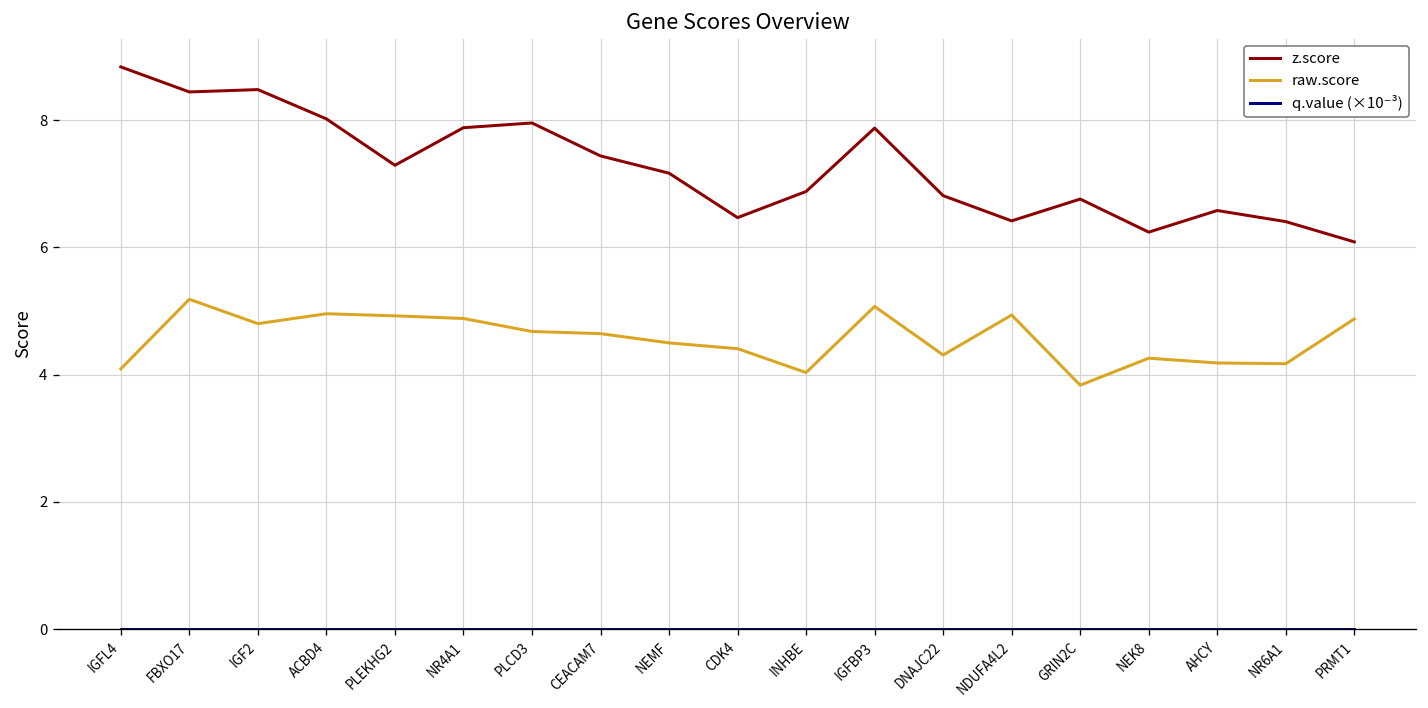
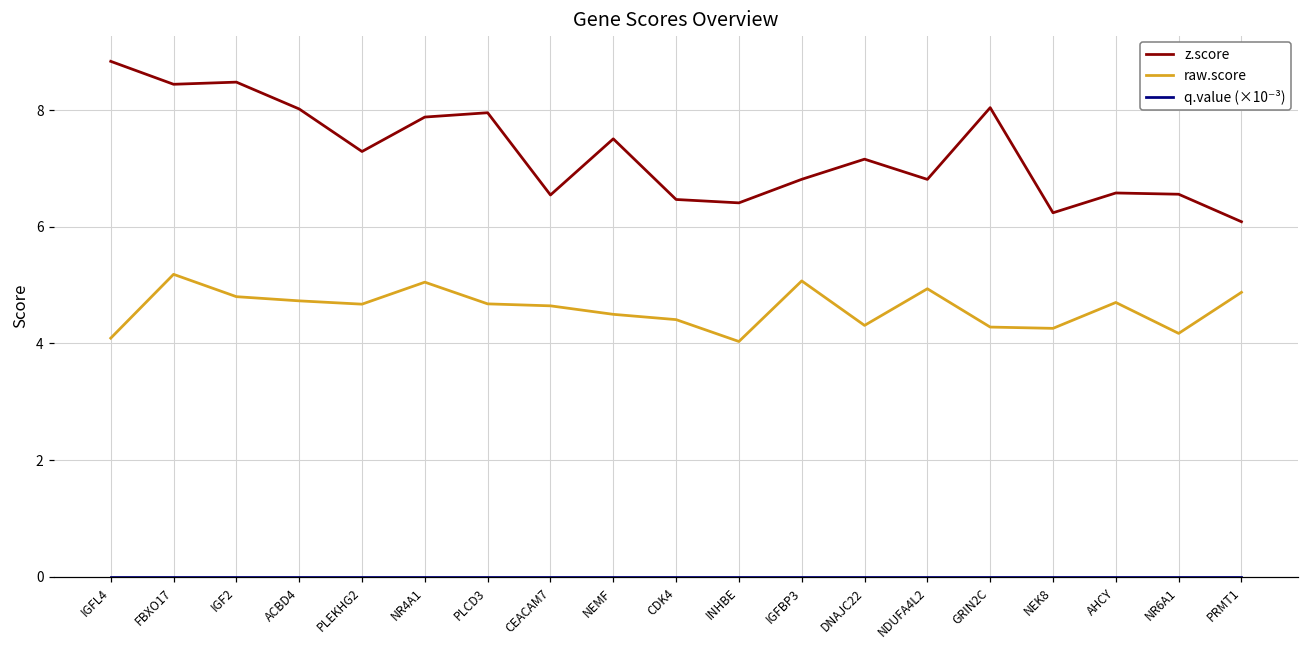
raw.score, ACBD4: 5.0 -> 4.7
raw.score, PLEKHG2: 4.9 -> 4.7
raw.score, NR4A1: 4.9 -> 5.1
z.score, CEACAM7: 7.4 -> 6.5
z.score, NEMF: 7.2 -> 7.5
z.score, INHBE: 6.9 -> 6.4
z.score, IGFBP3: 7.9 -> 6.8
z.score, DNAJC22: 6.8 -> 7.2
z.score, NDUFA4L2: 6.4 -> 6.8
z.score, GRIN2C: 6.8 -> 8.0
raw.score, GRIN2C: 3.8 -> 4.3
raw.score, AHCY: 4.2 -> 4.7
z.score, NR6A1: 6.4 -> 6.6
